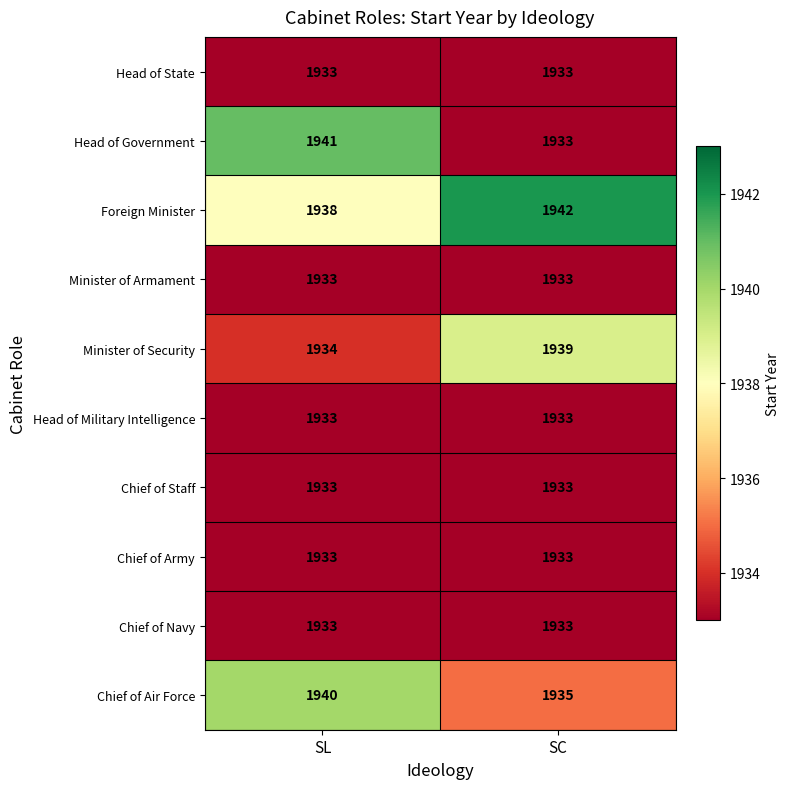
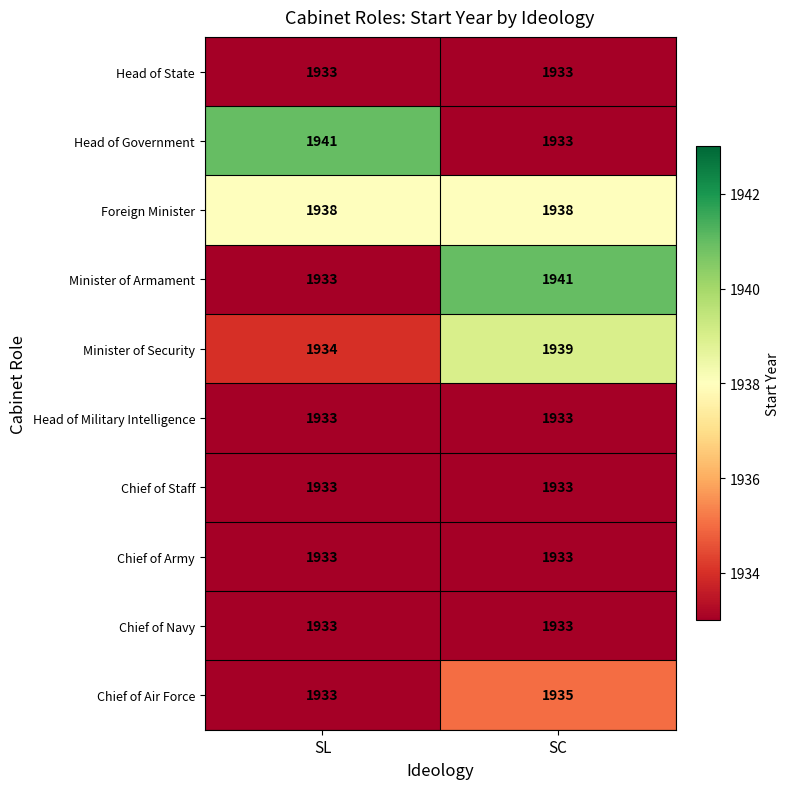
Foreign Minister, SC: 1942 -> 1938
Minister of Armament, SC: 1933 -> 1941
Chief of Air Force, SL: 1940 -> 1933
